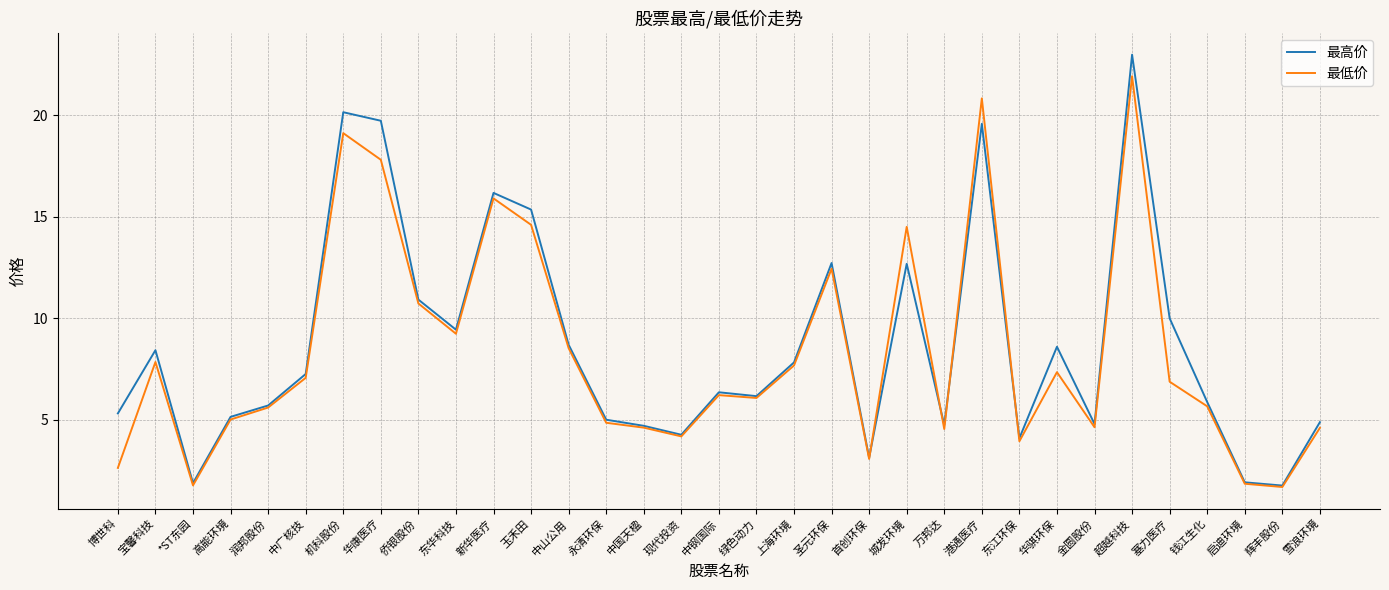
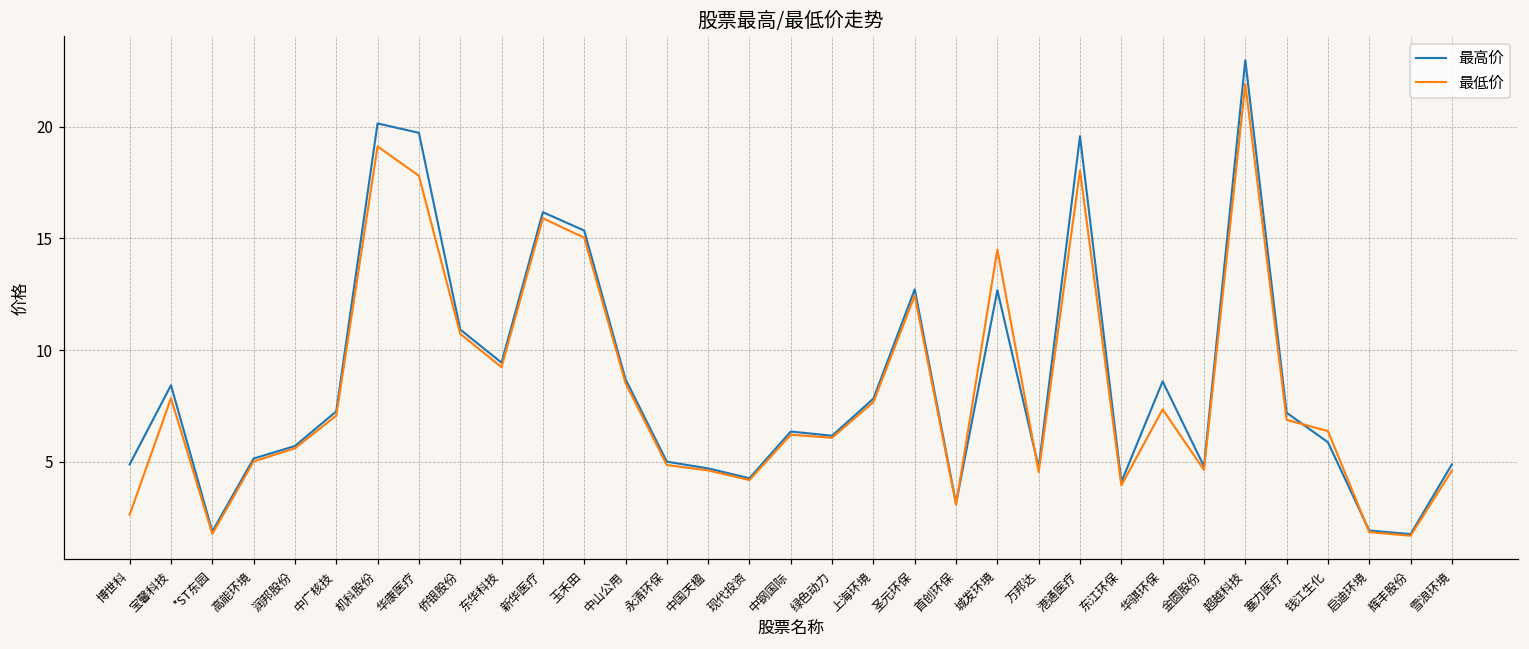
最高价, 博世科: 5.3 -> 4.9
最低价, 玉禾田: 14.6 -> 15.0
最低价, 港通医疗: 20.8 -> 18.0
最高价, 塞力医疗: 10.0 -> 7.2
最低价, 钱江生化: 5.7 -> 6.4
